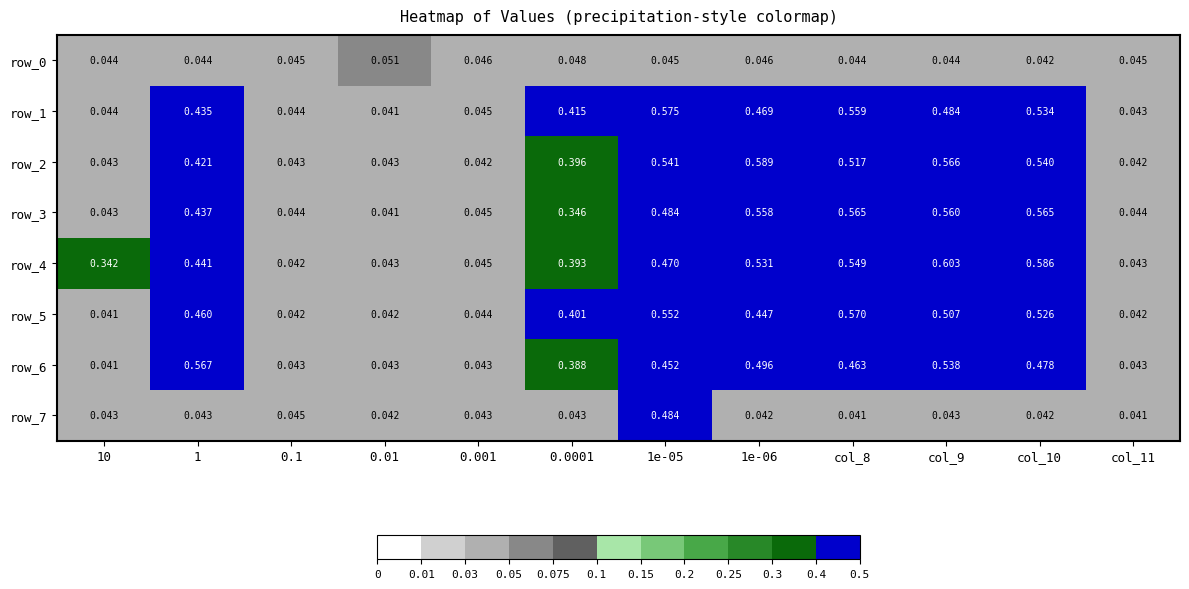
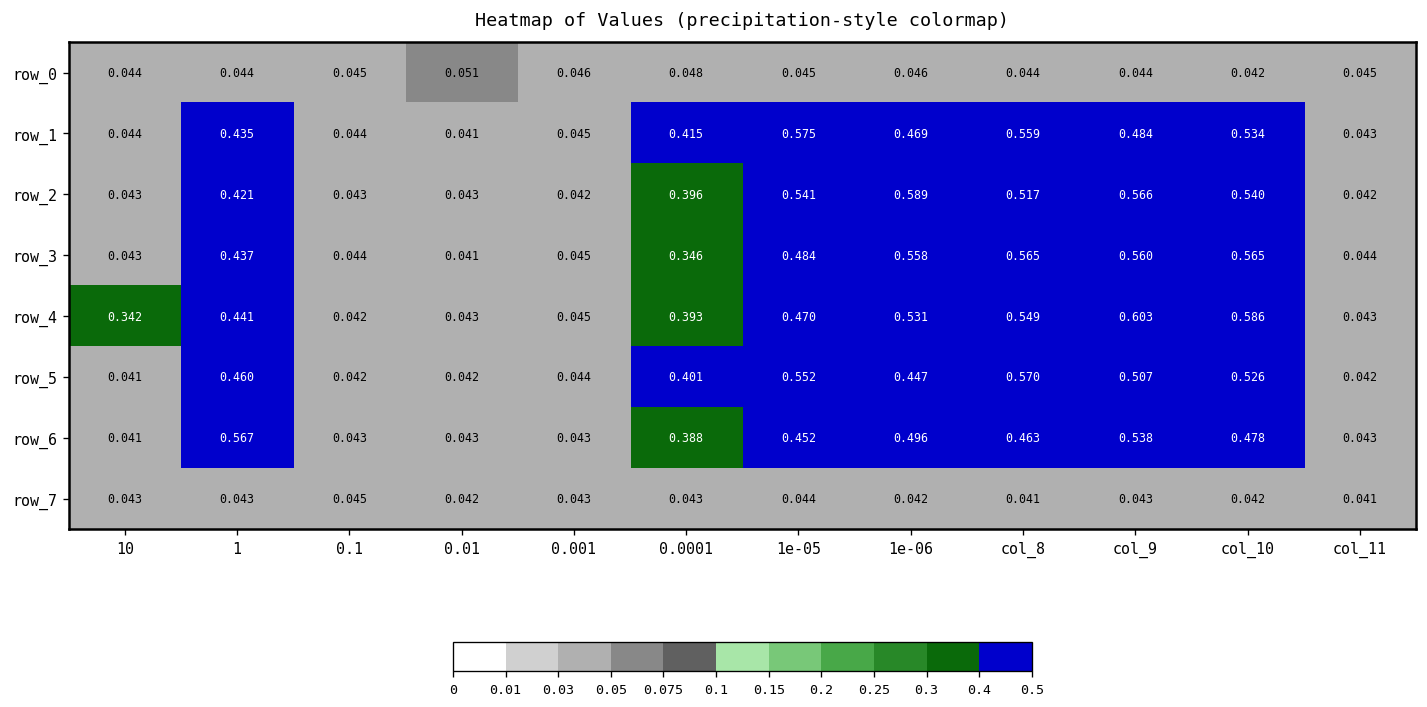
row_7, 1e-05: 0.484 -> 0.044
